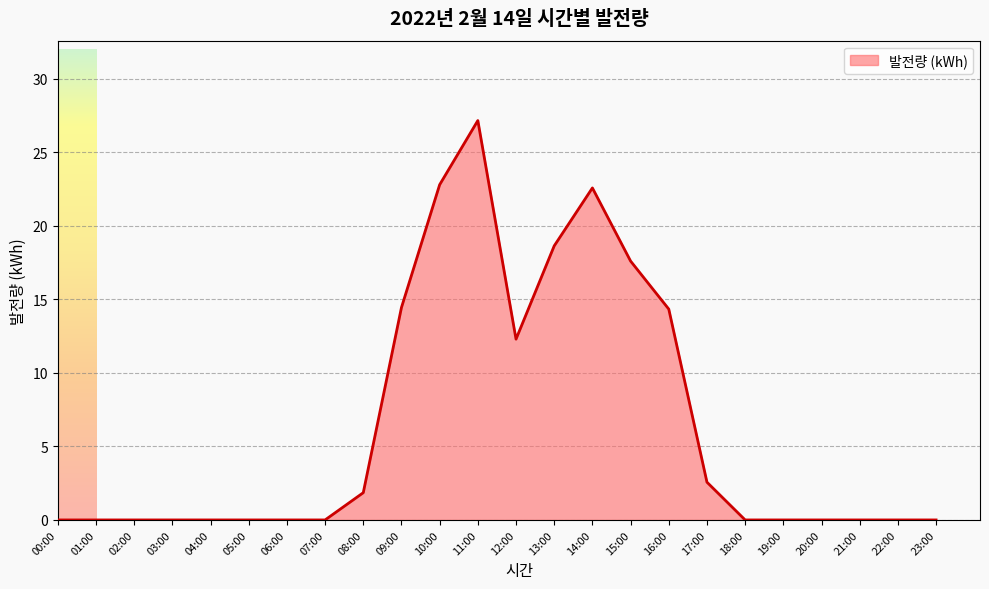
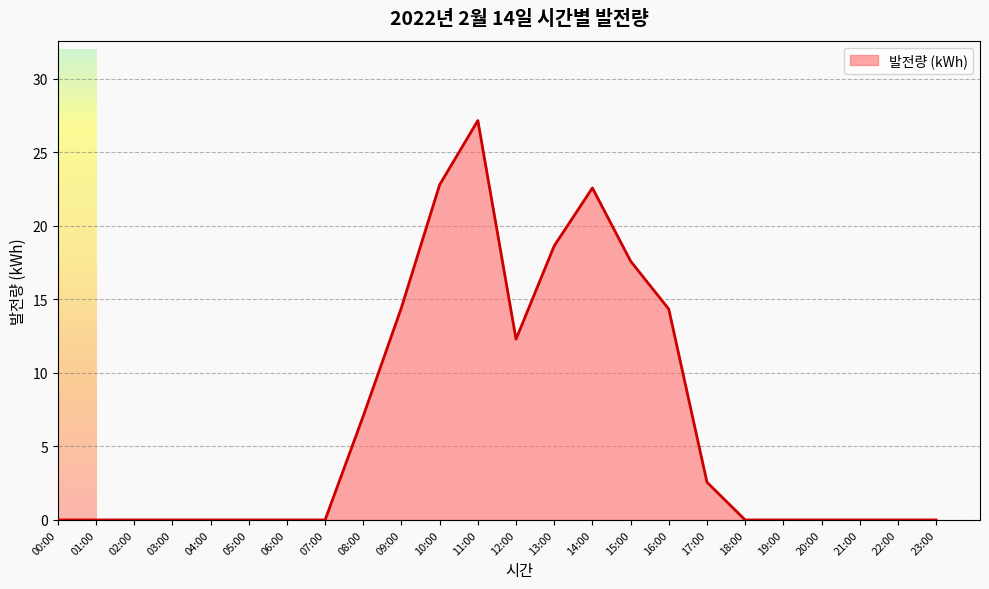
08:00: 1.9 -> 7.1
